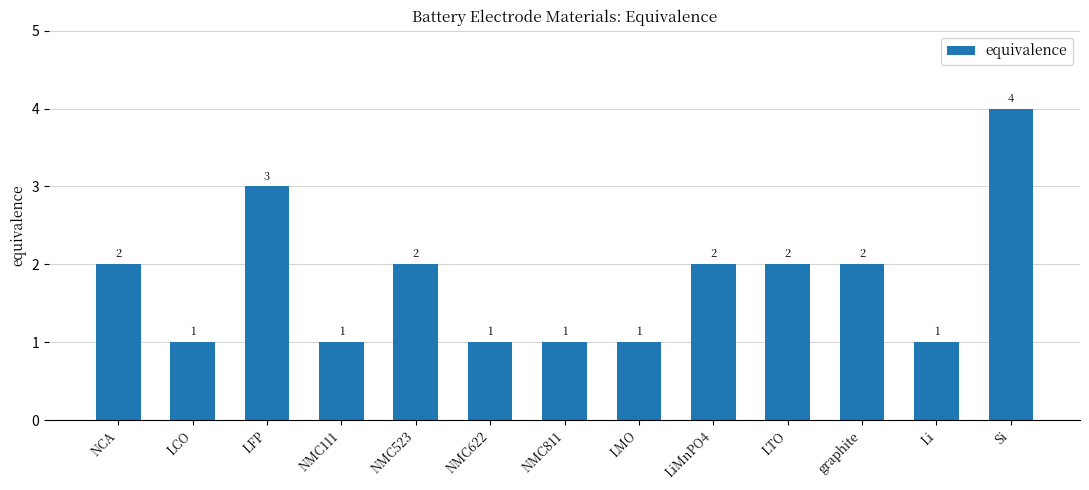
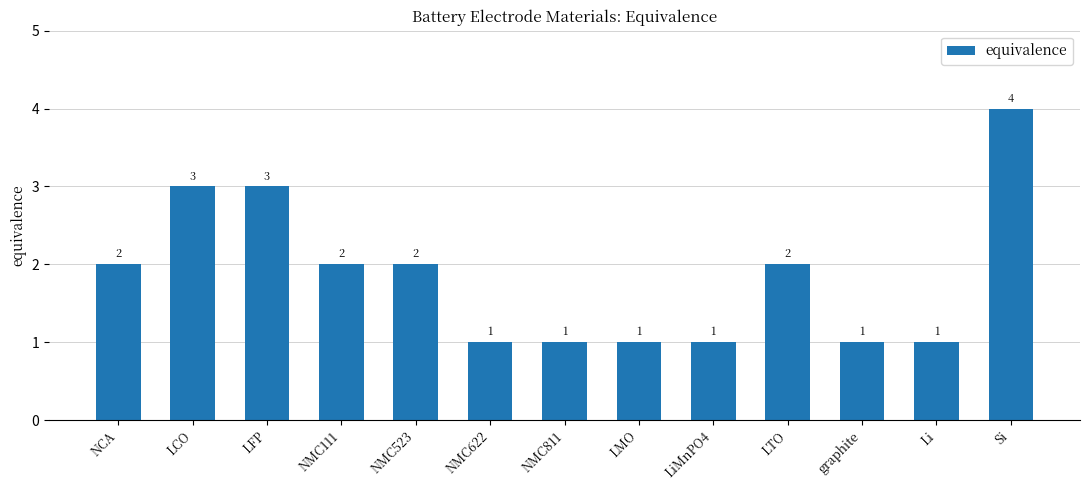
LCO: 1 -> 3
NMC111: 1 -> 2
LiMnPO4: 2 -> 1
graphite: 2 -> 1
